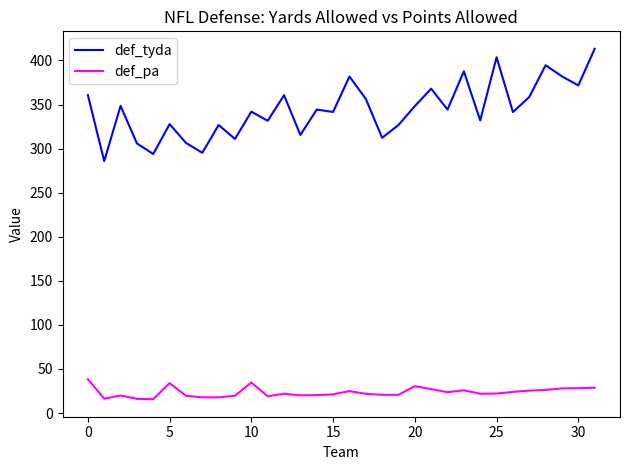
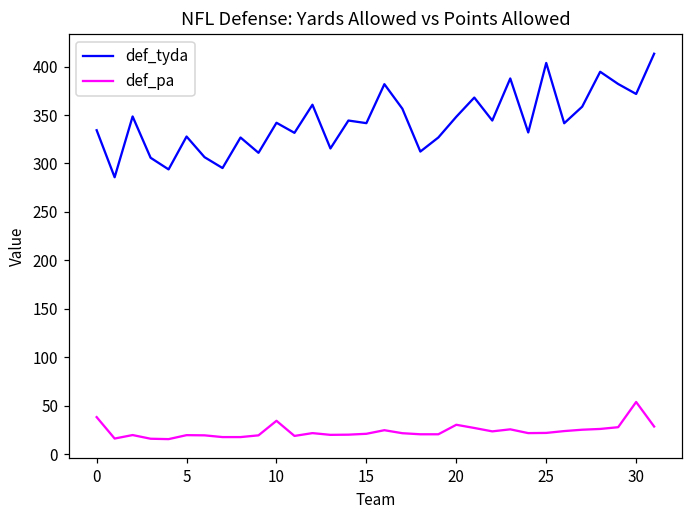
def_tyda, 0: 360 -> 330
def_pa, 5: 30 -> 20
def_pa, 30: 30 -> 50
